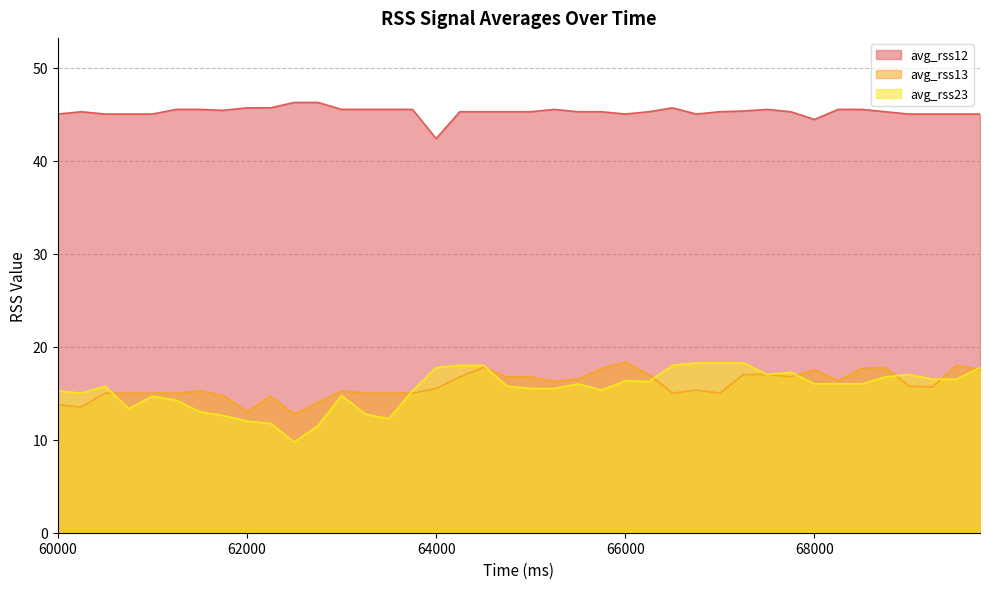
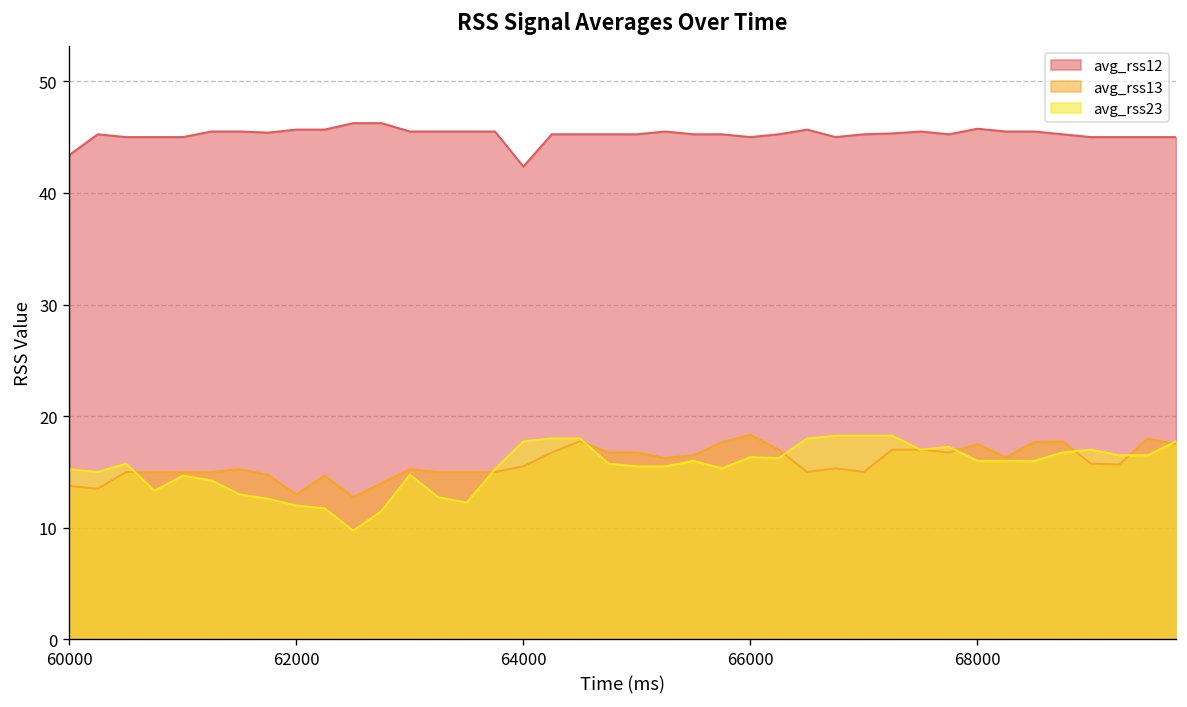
avg_rss12, 60000: 45 -> 43
avg_rss12, 68000: 44 -> 46
